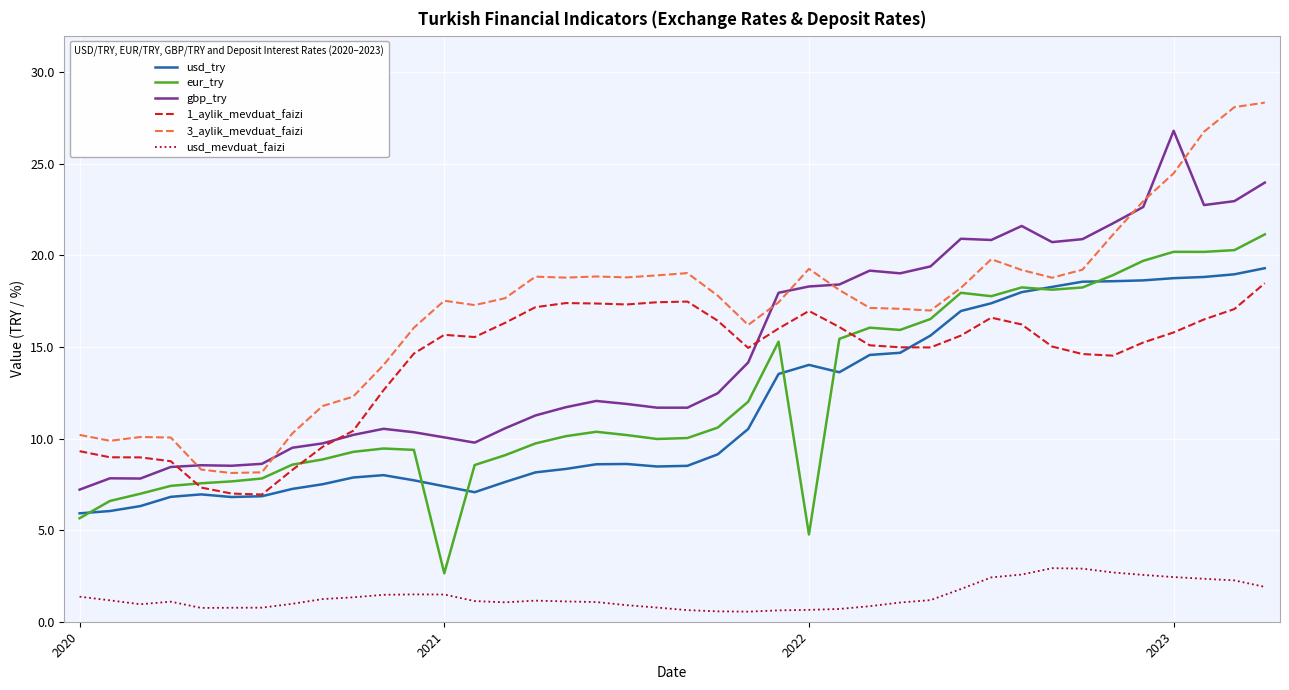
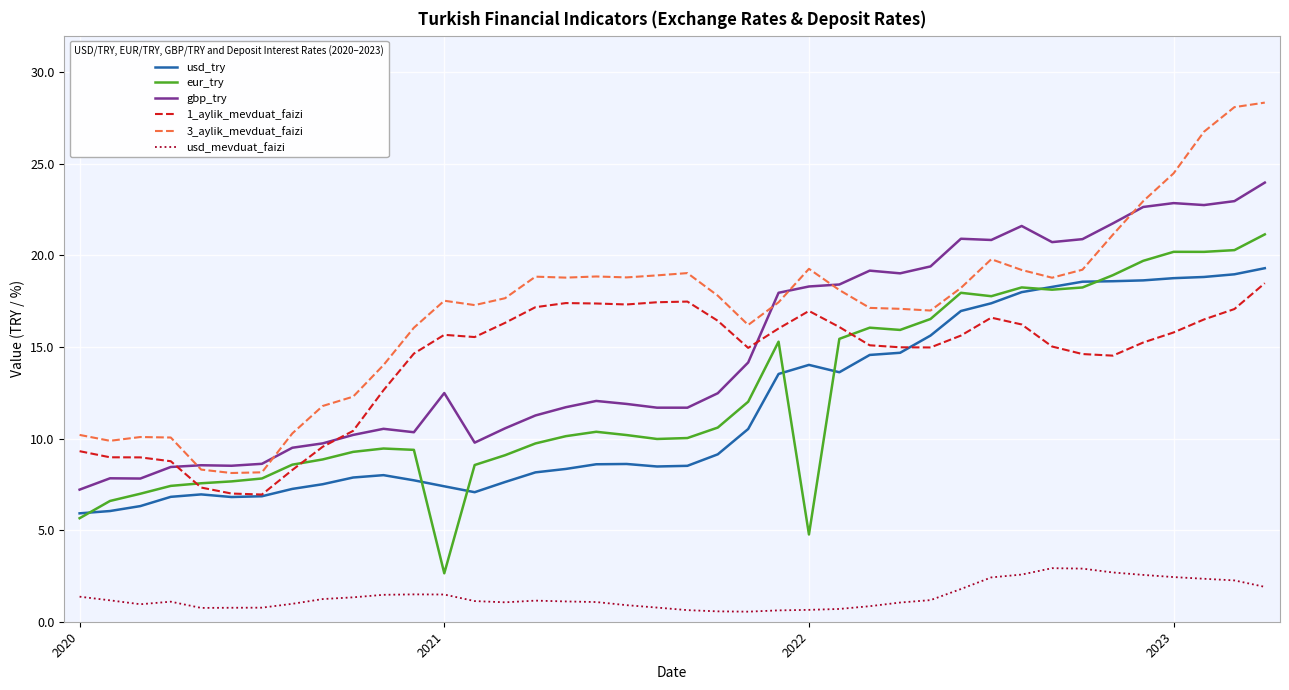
gbp_try, 2021: 10.1 -> 12.5
gbp_try, 2023: 26.8 -> 22.9
